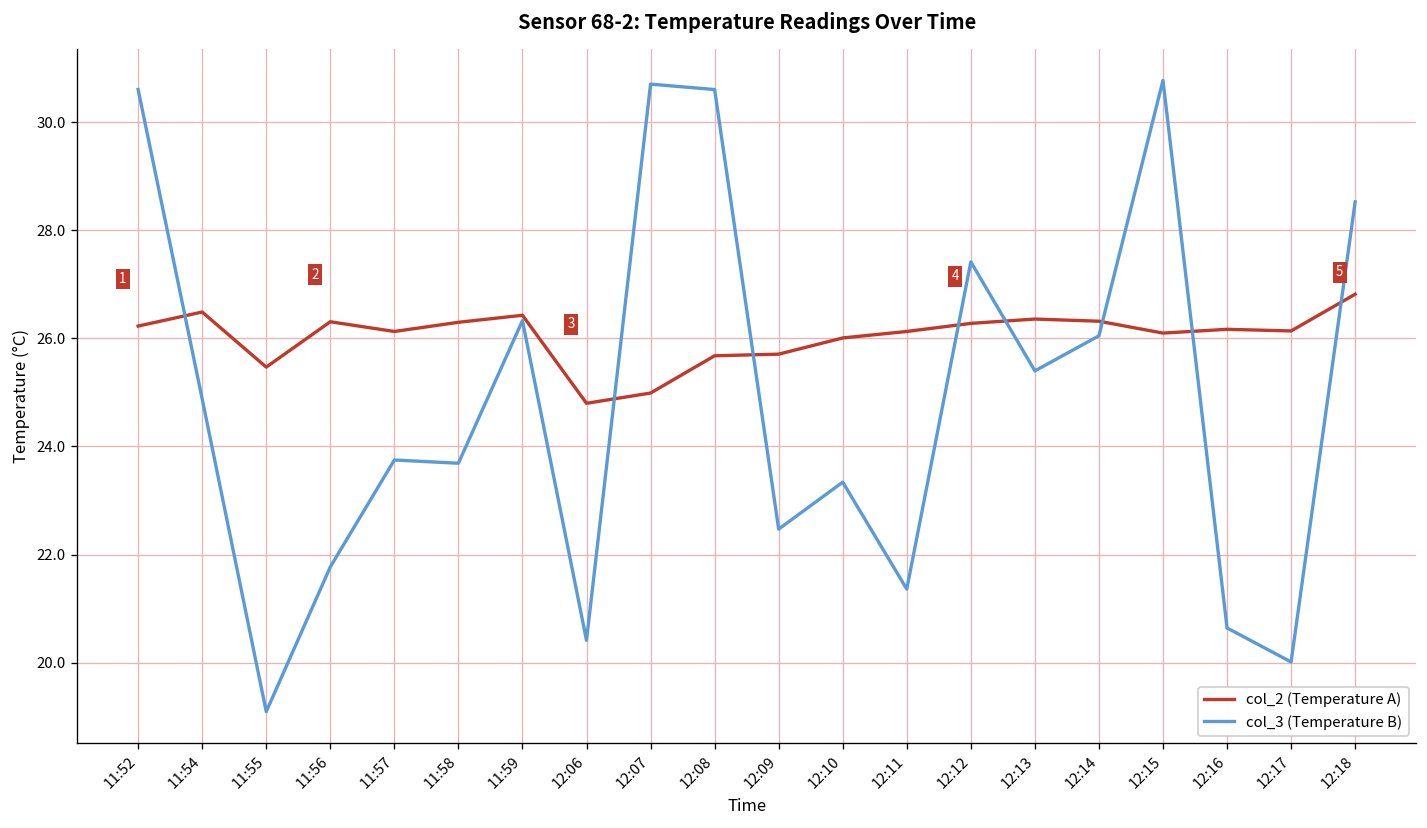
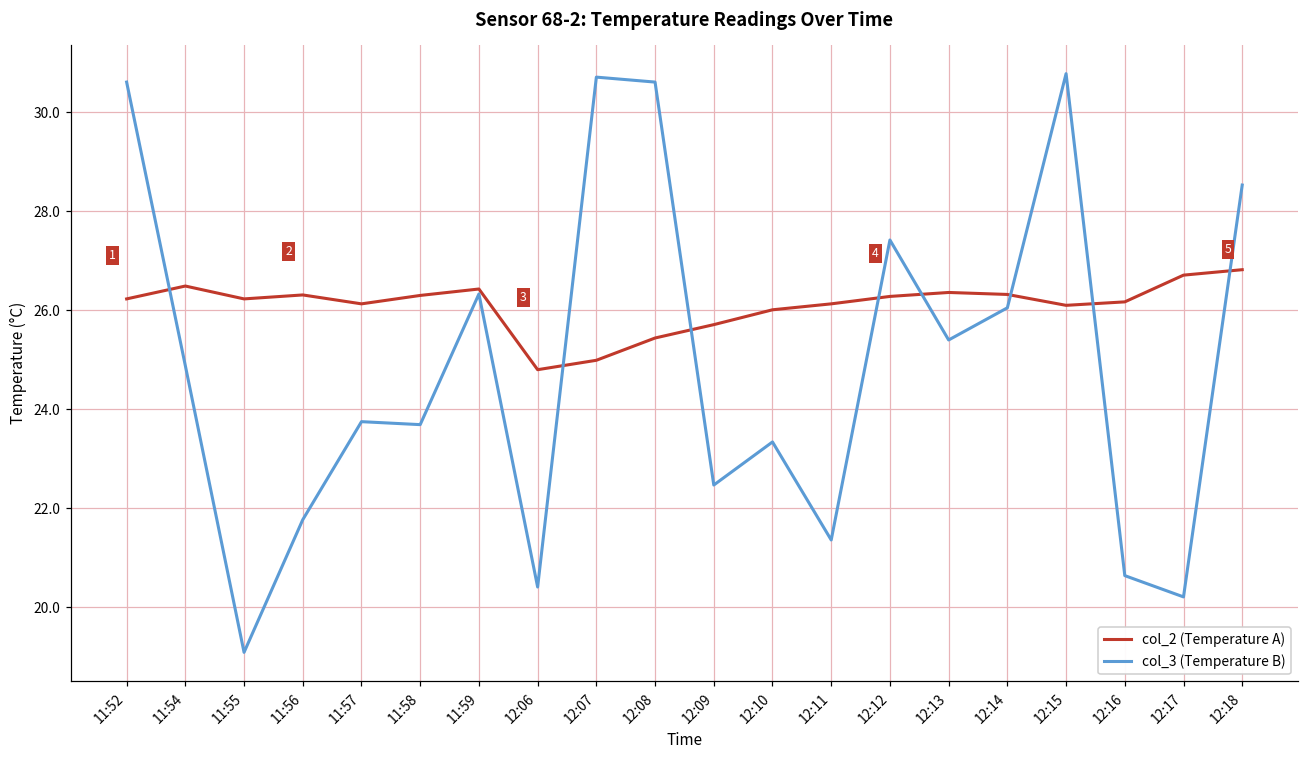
col_2 (Temperature A), 11:55: 25.5 -> 26.2
col_2 (Temperature A), 12:08: 25.7 -> 25.4
col_2 (Temperature A), 12:17: 26.1 -> 26.7
col_3 (Temperature B), 12:17: 20.0 -> 20.2
